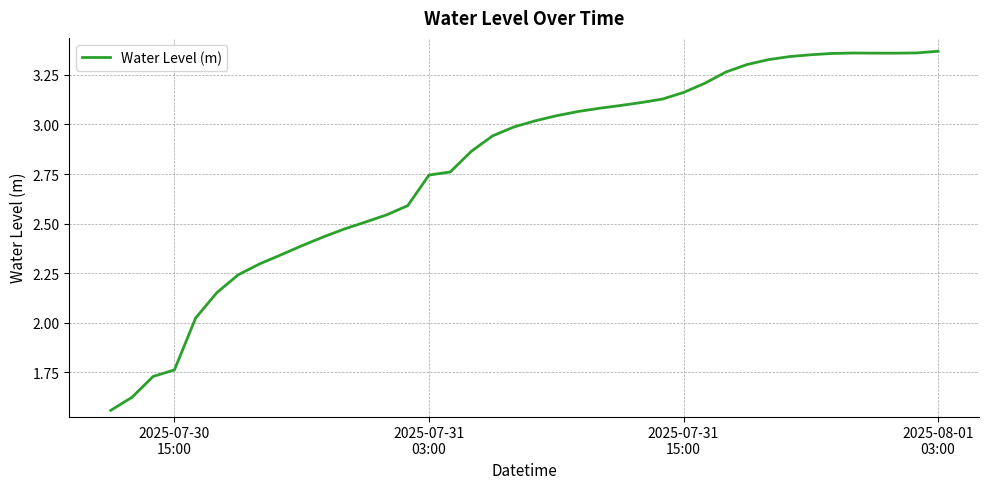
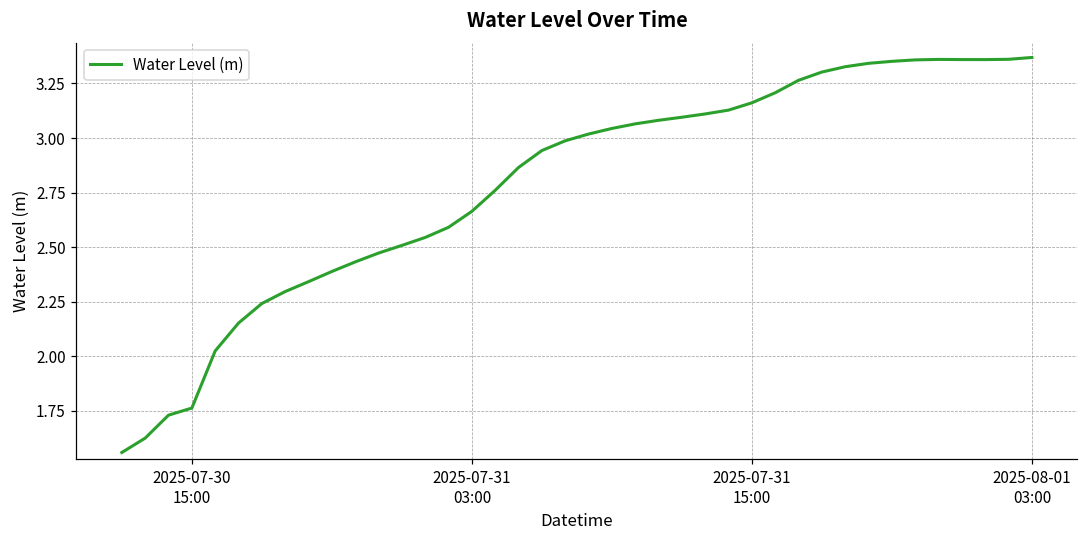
2025-07-31 03:00: 2.74 -> 2.66
